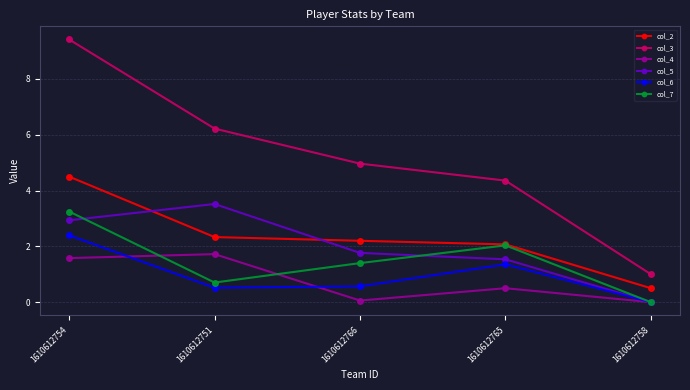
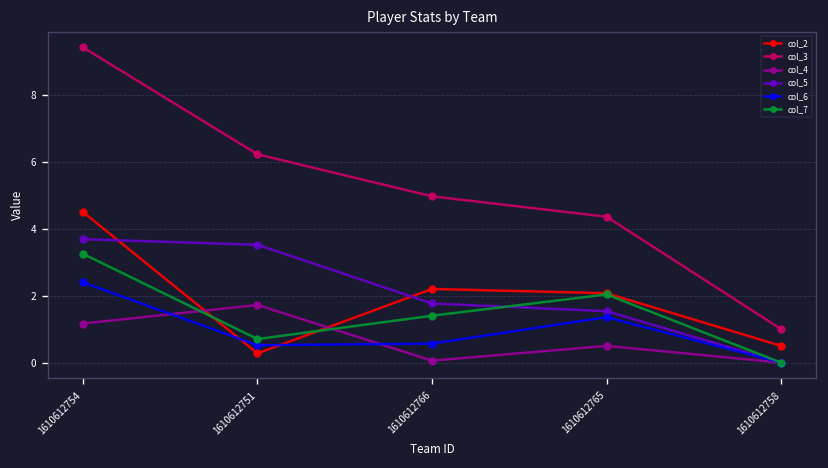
col_4, 1610612754: 1.6 -> 1.2
col_5, 1610612754: 2.9 -> 3.7
col_2, 1610612751: 2.3 -> 0.3
